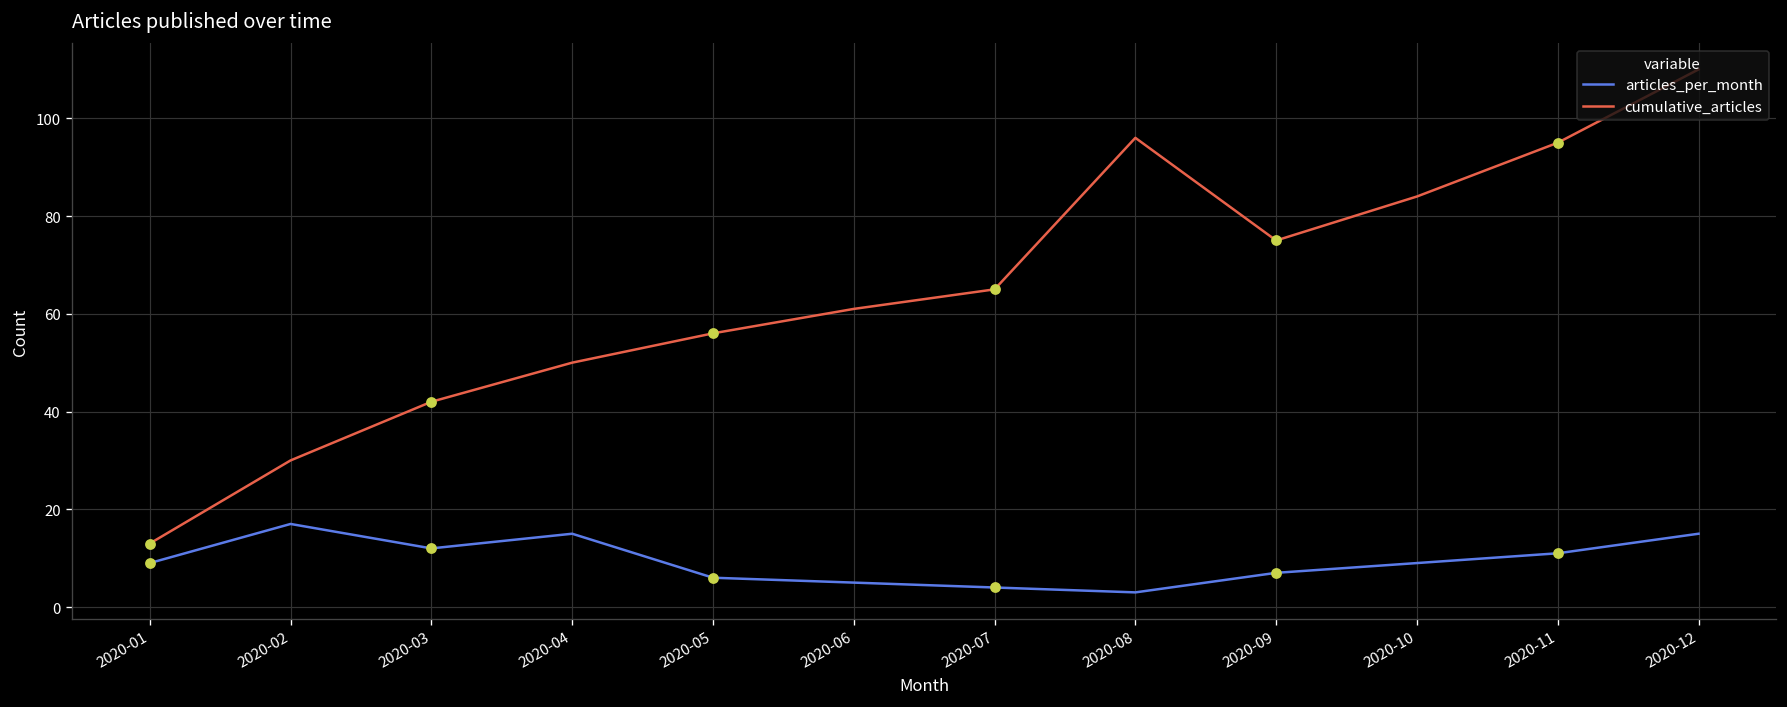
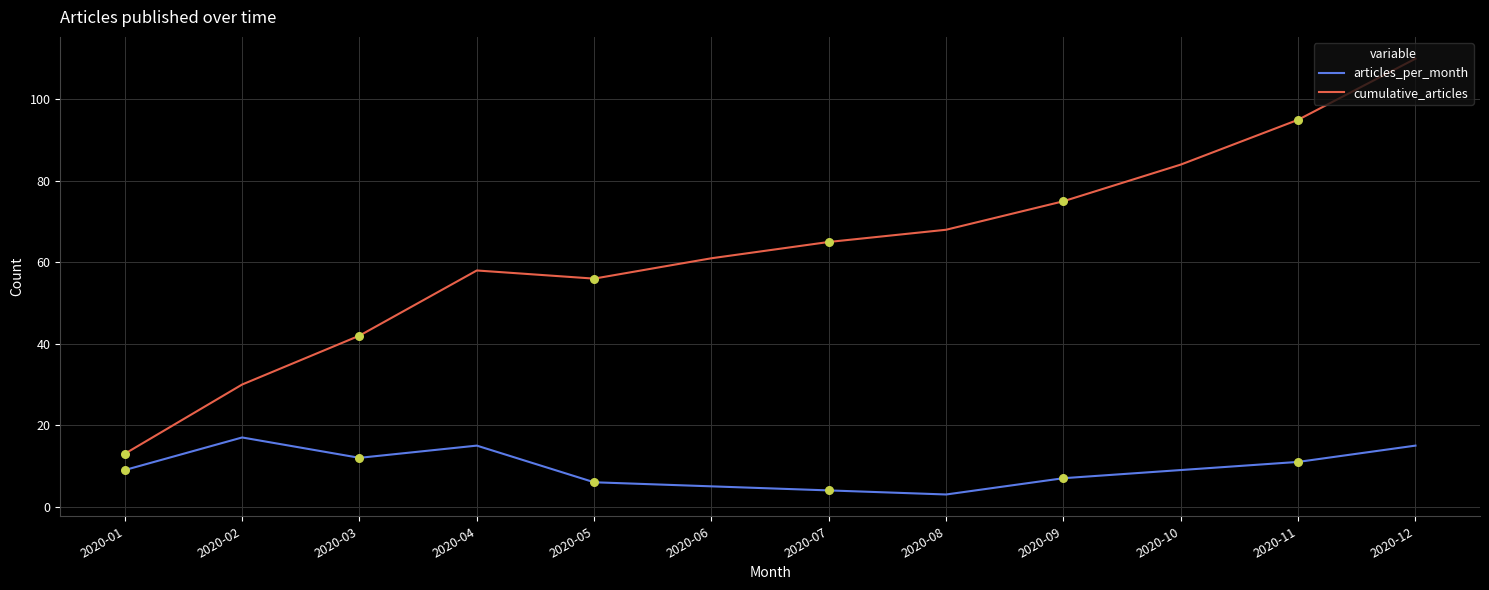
cumulative_articles, 2020-04: 50 -> 58
cumulative_articles, 2020-08: 96 -> 68
